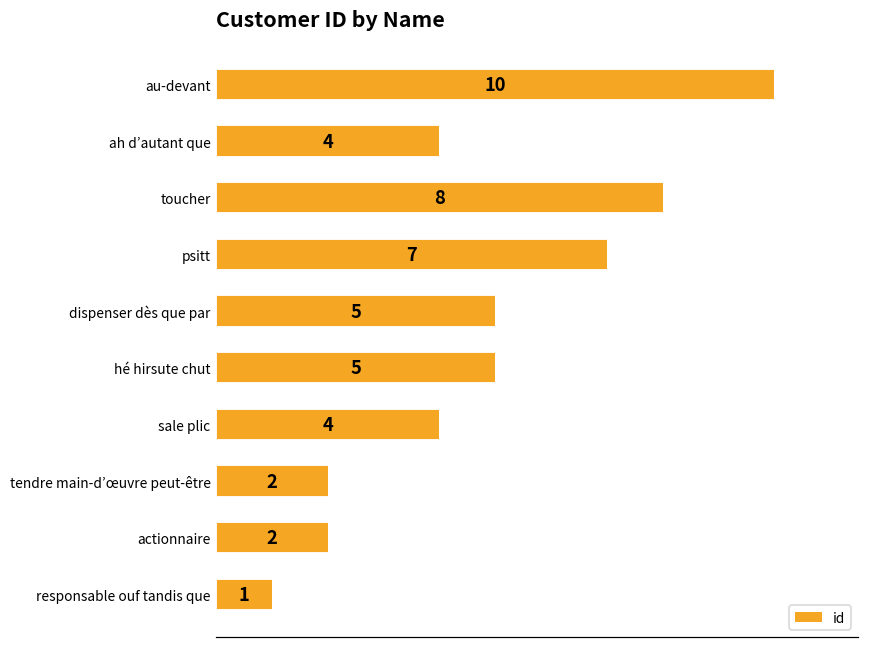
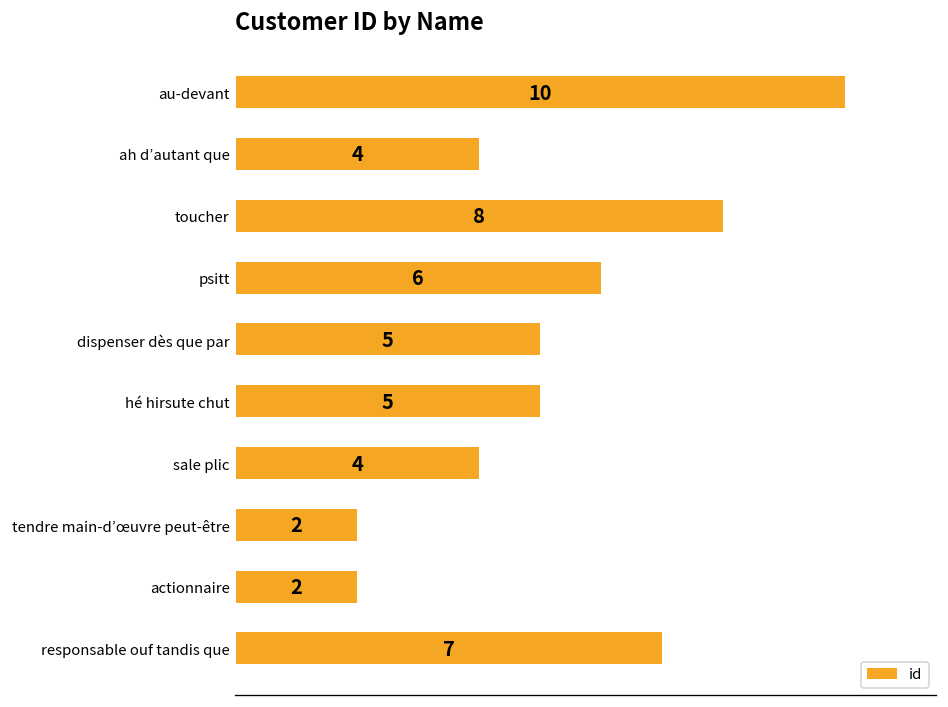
psitt: 7 -> 6
responsable ouf tandis que: 1 -> 7
